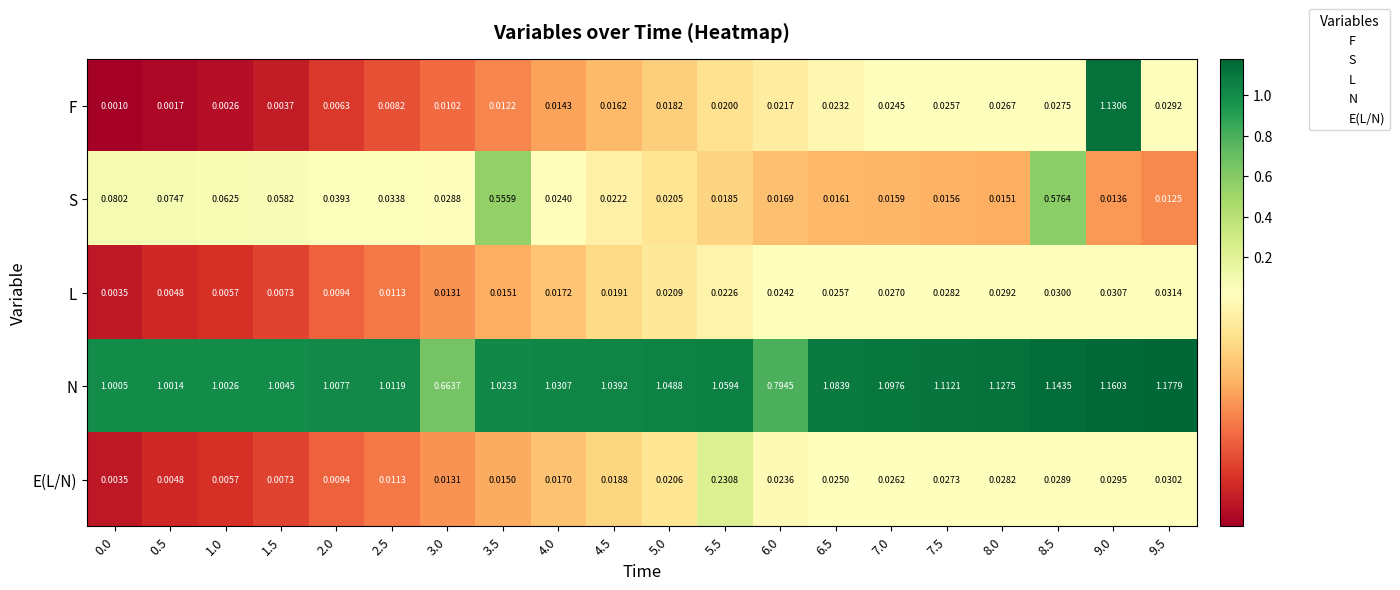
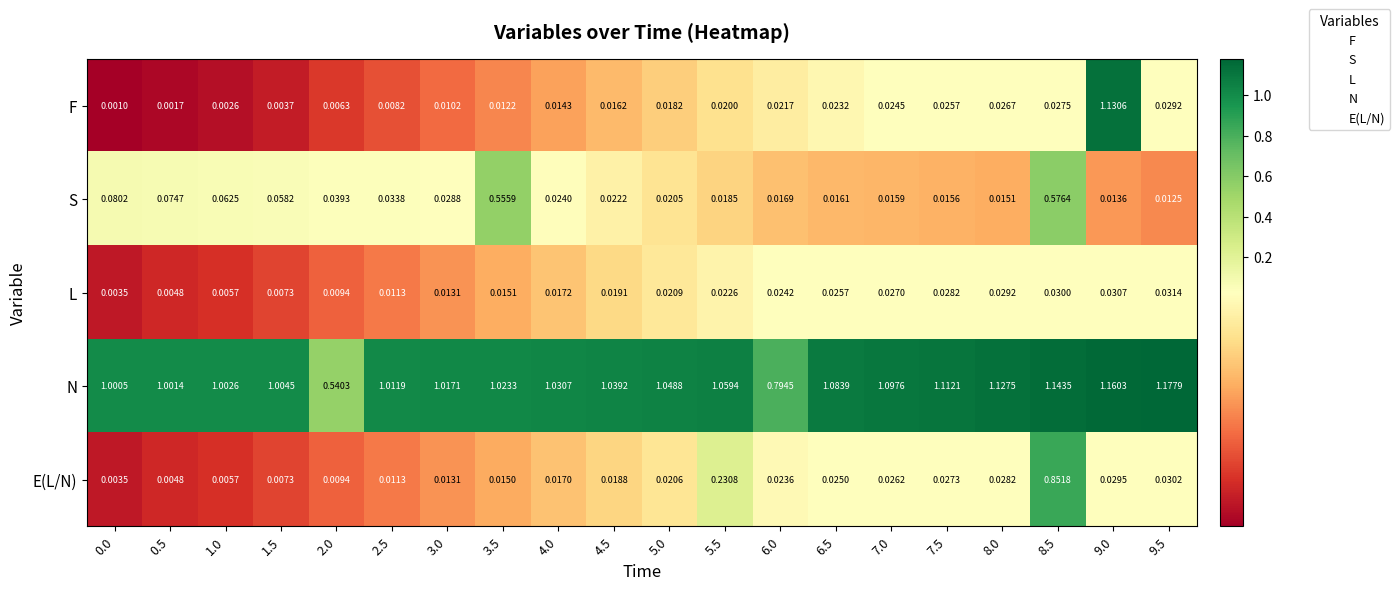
N, 2.0: 1.0077 -> 0.5403
N, 3.0: 0.6637 -> 1.0171
E(L/N), 8.5: 0.0289 -> 0.8518
